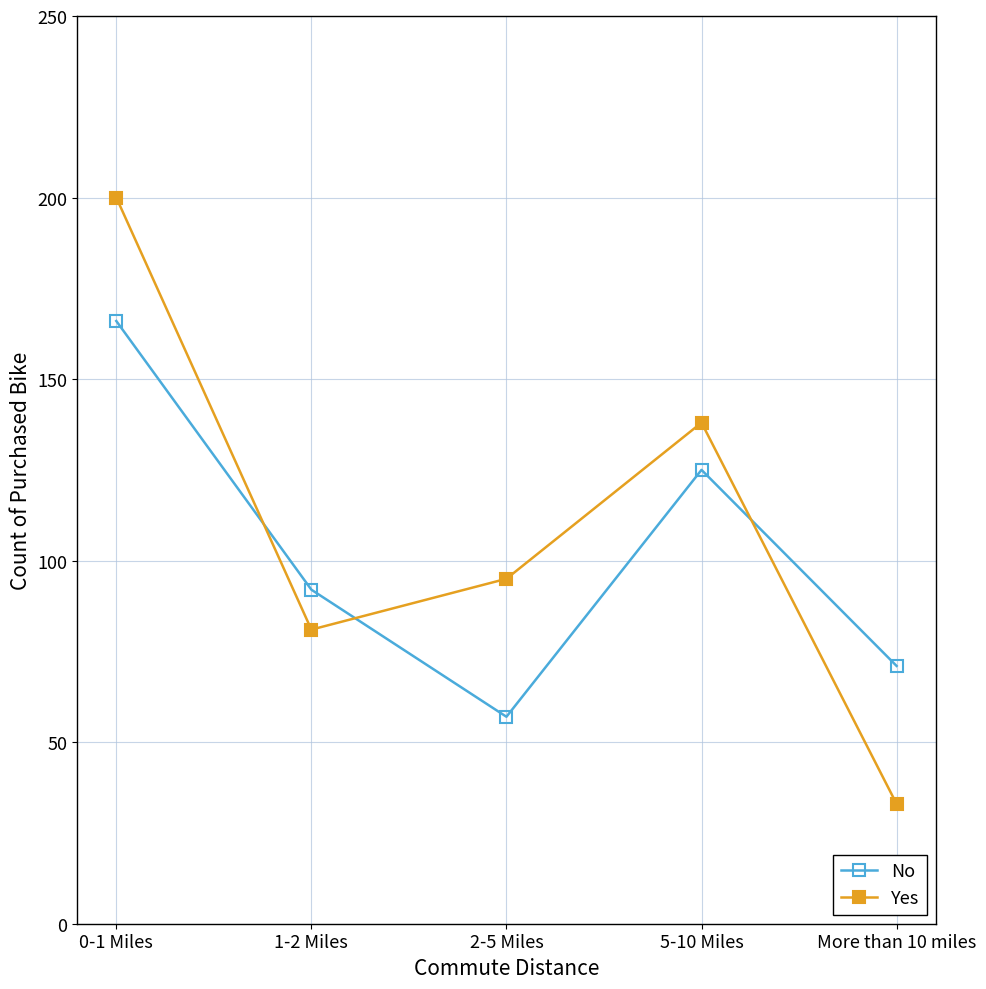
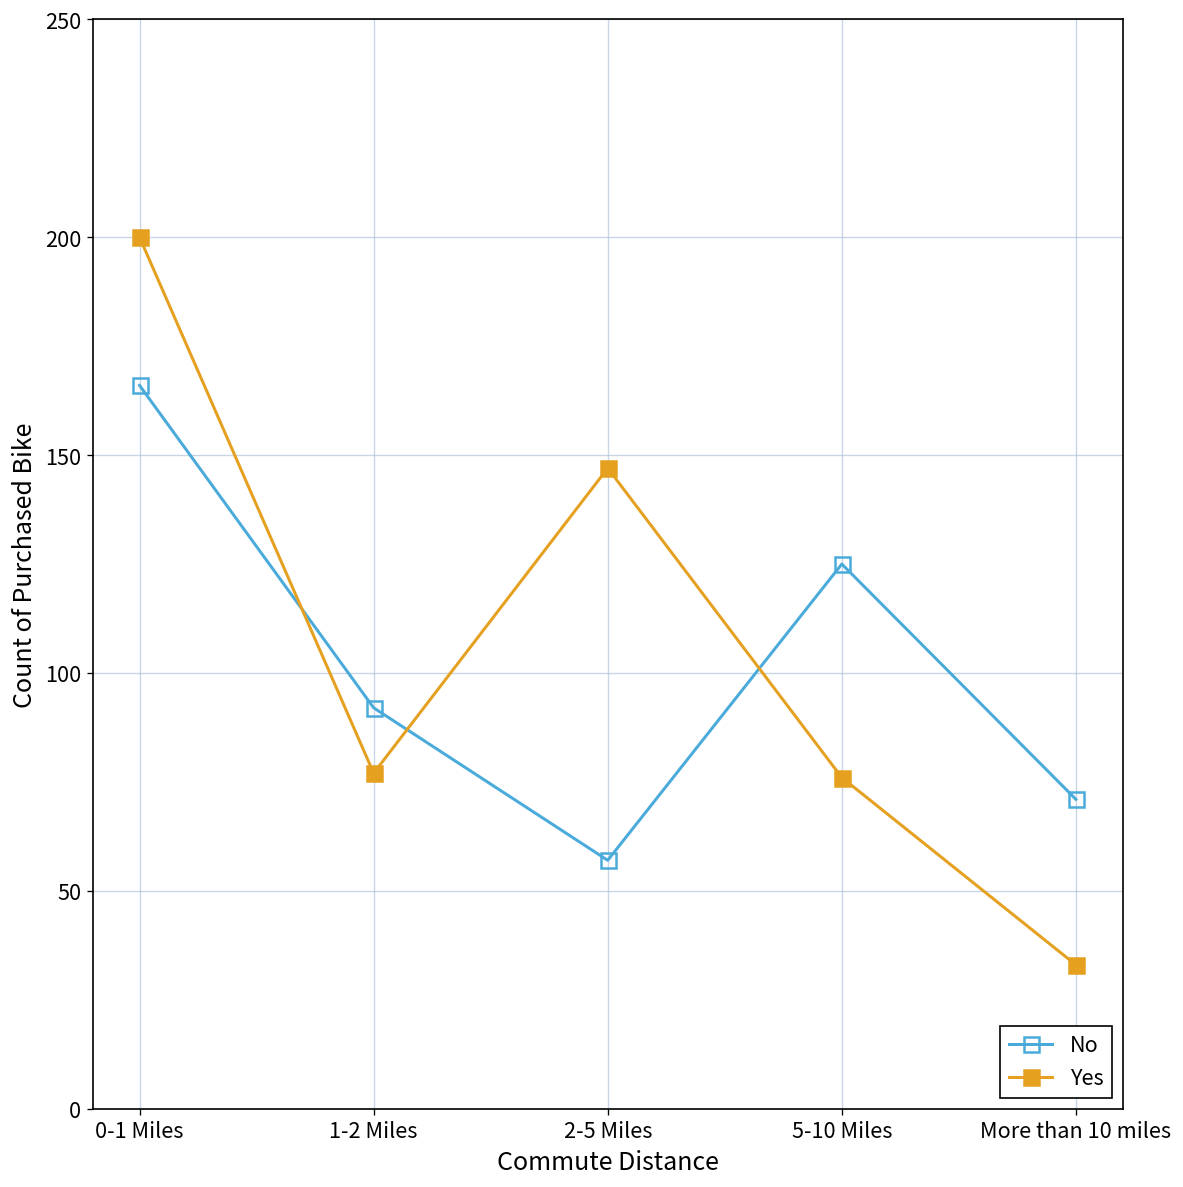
Yes, 1-2 Miles: 81 -> 77
Yes, 2-5 Miles: 95 -> 147
Yes, 5-10 Miles: 138 -> 76
